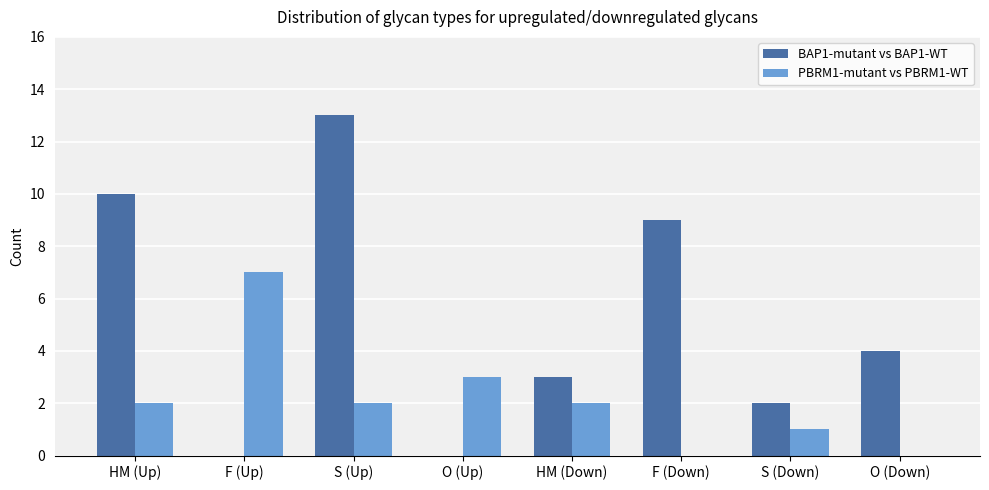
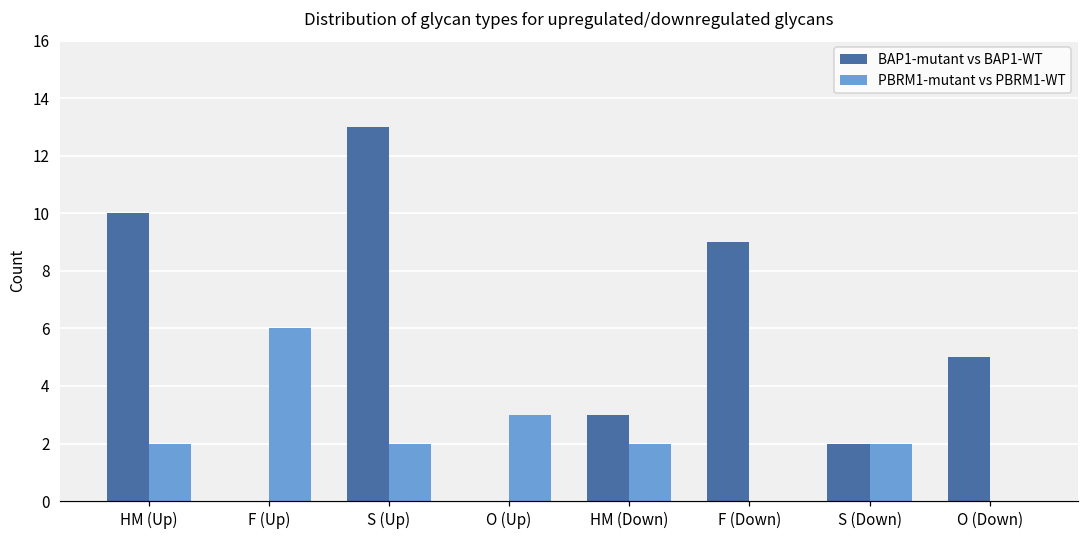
PBRM1-mutant vs PBRM1-WT, F (Up): 7 -> 6
PBRM1-mutant vs PBRM1-WT, S (Down): 1 -> 2
BAP1-mutant vs BAP1-WT, O (Down): 4 -> 5
